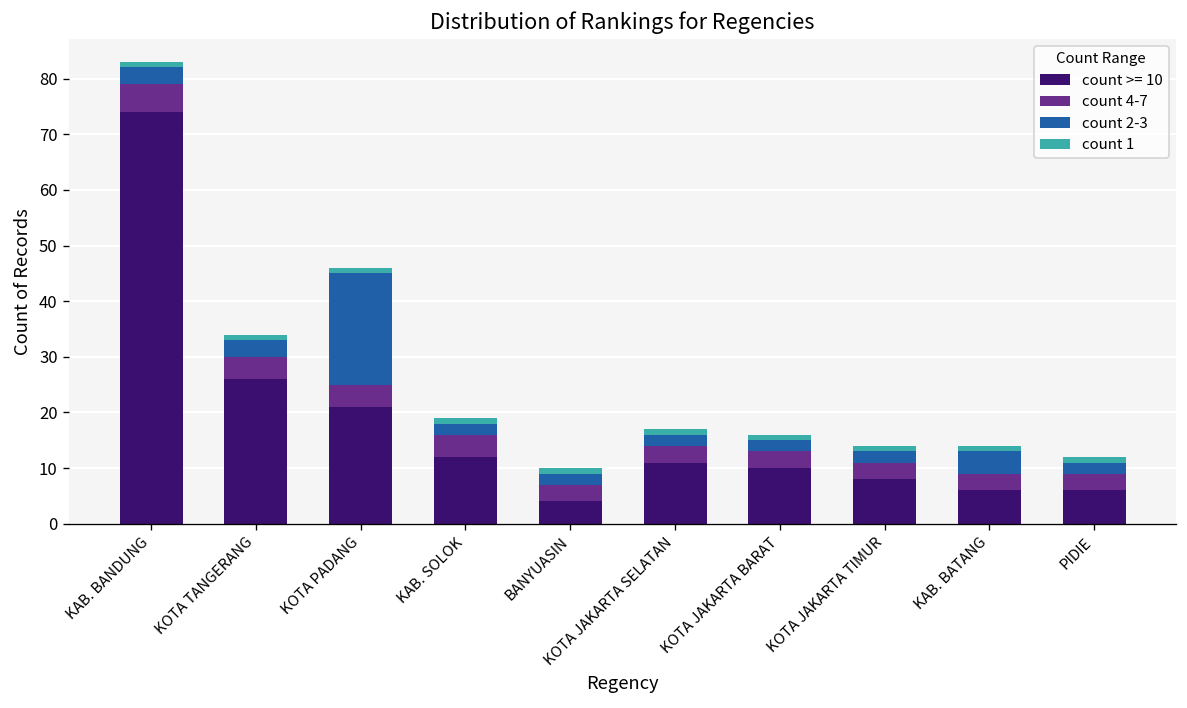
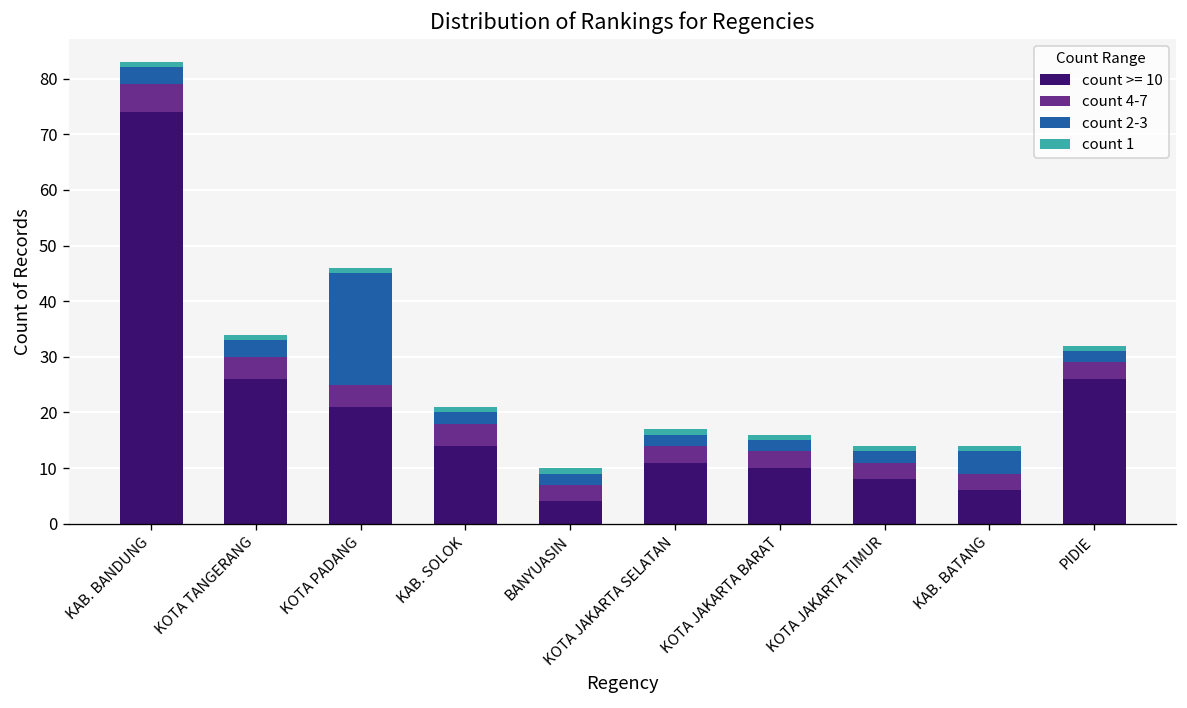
count >= 10, KAB. SOLOK: 12 -> 14
count >= 10, PIDIE: 6 -> 26
